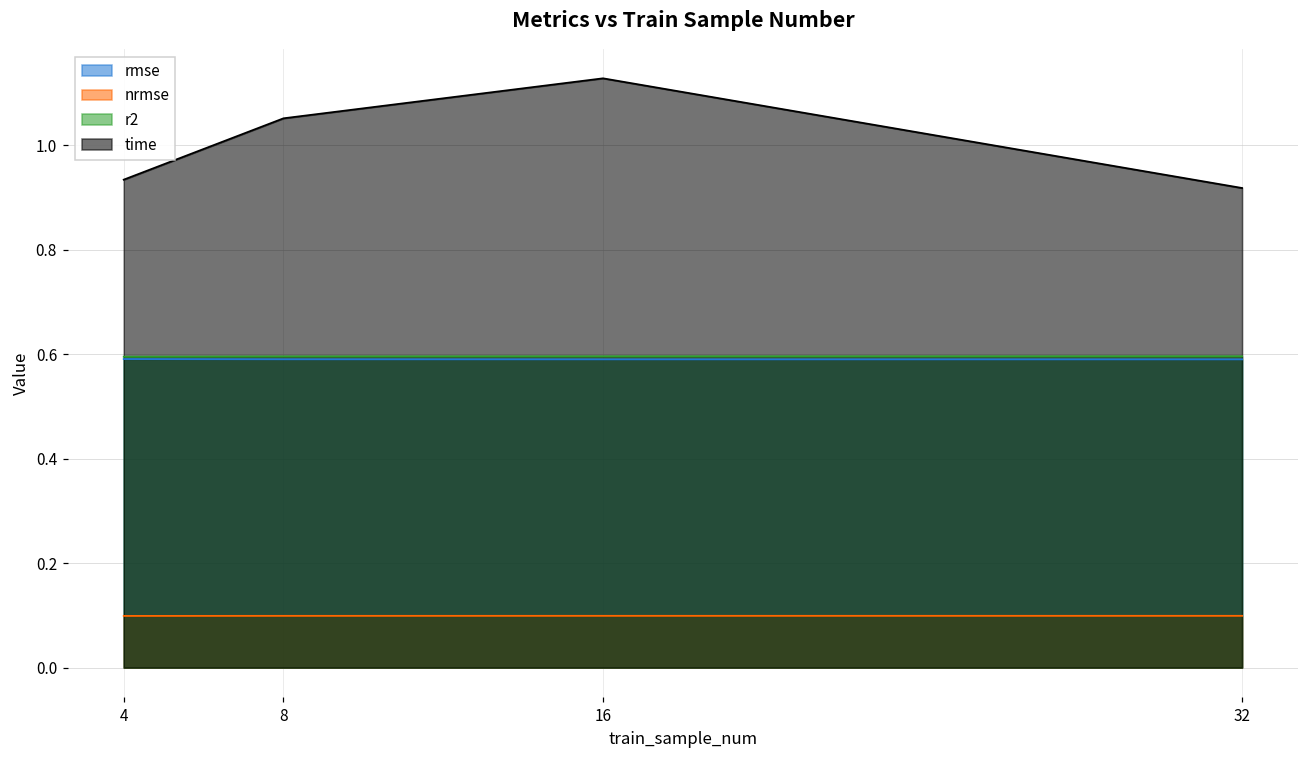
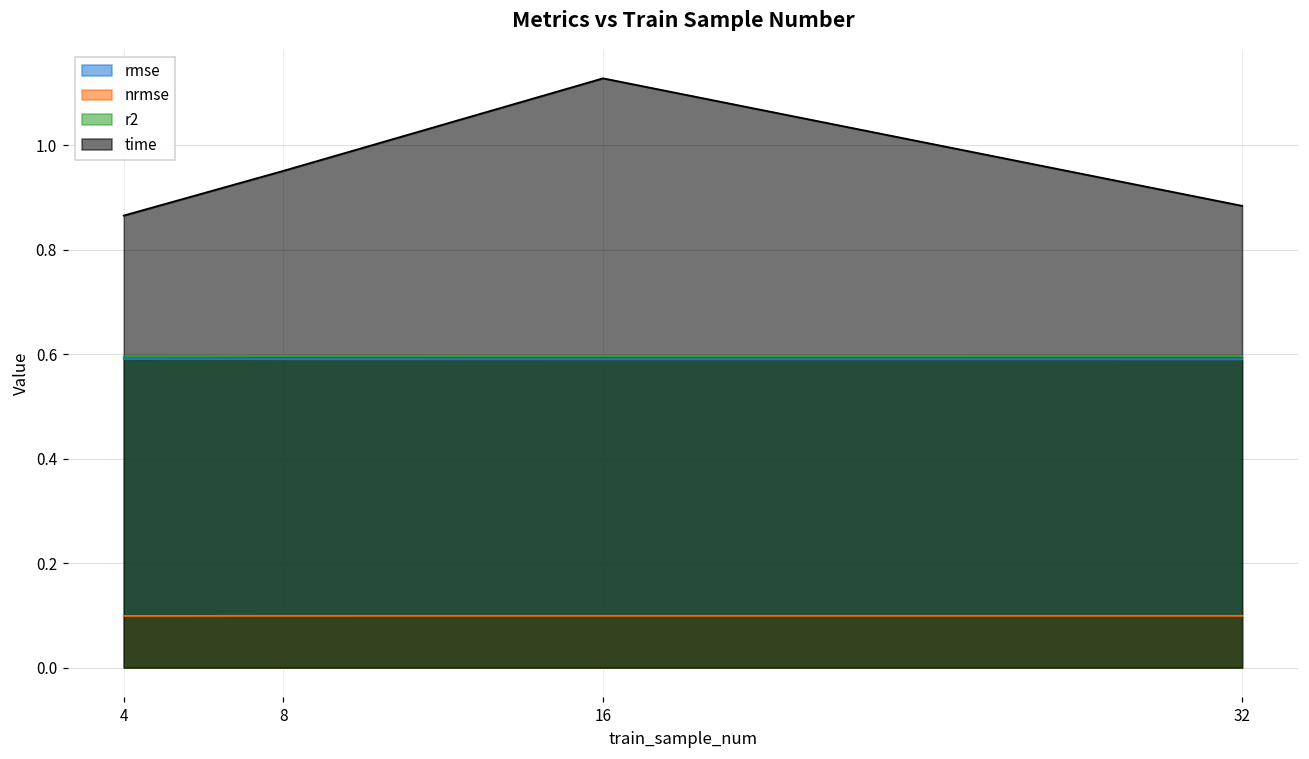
time, 4: 0.93 -> 0.86
time, 8: 1.05 -> 0.95
time, 32: 0.92 -> 0.88
